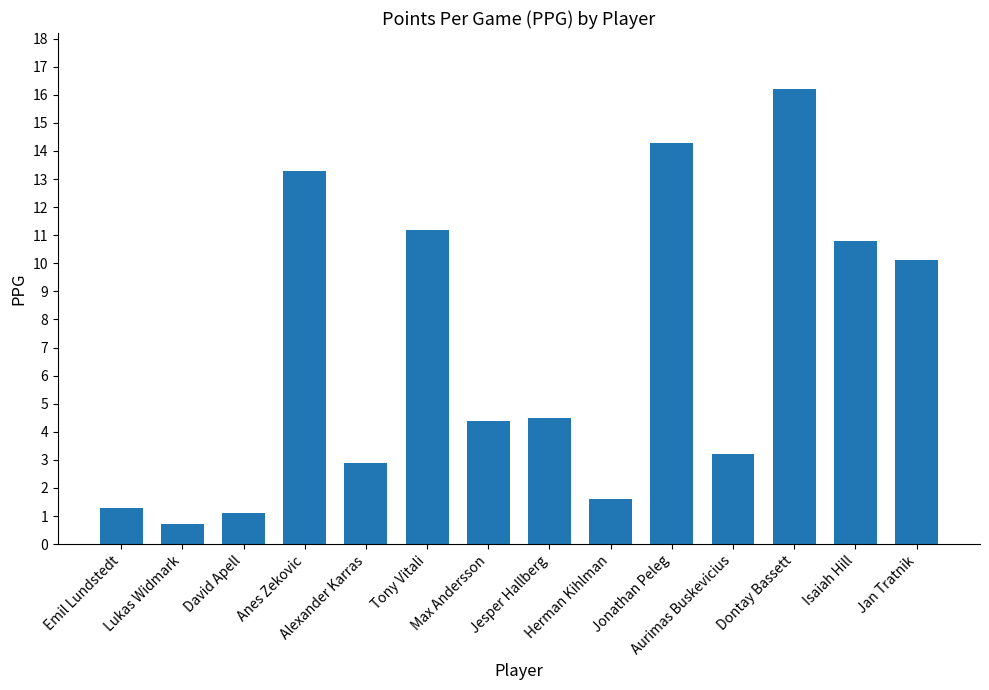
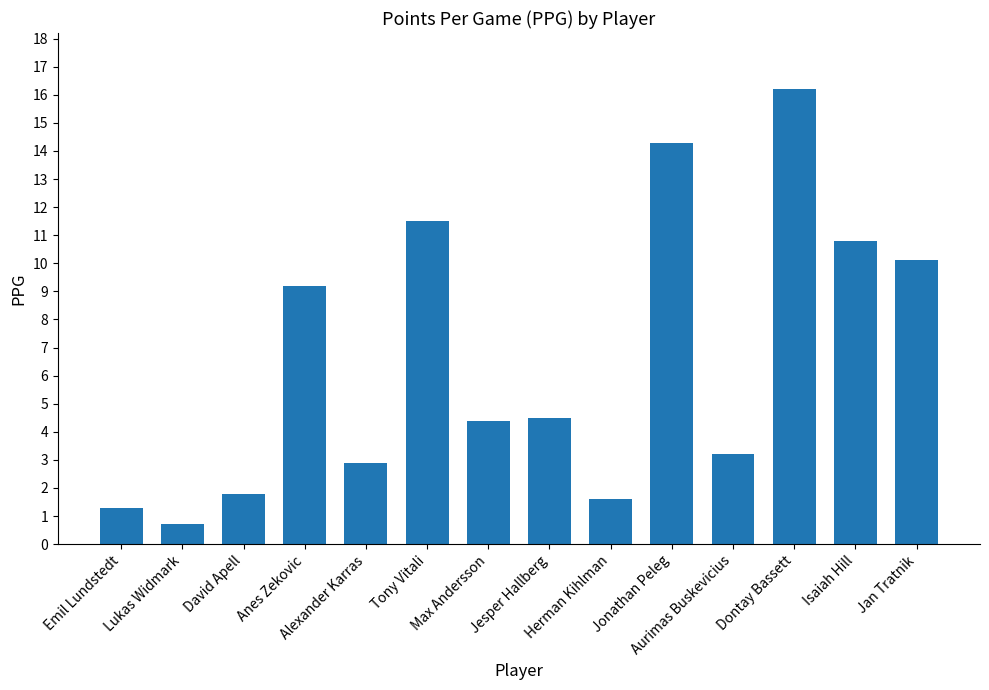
David Apell: 1.1 -> 1.8
Anes Zekovic: 13.3 -> 9.2
Tony Vitali: 11.2 -> 11.5
